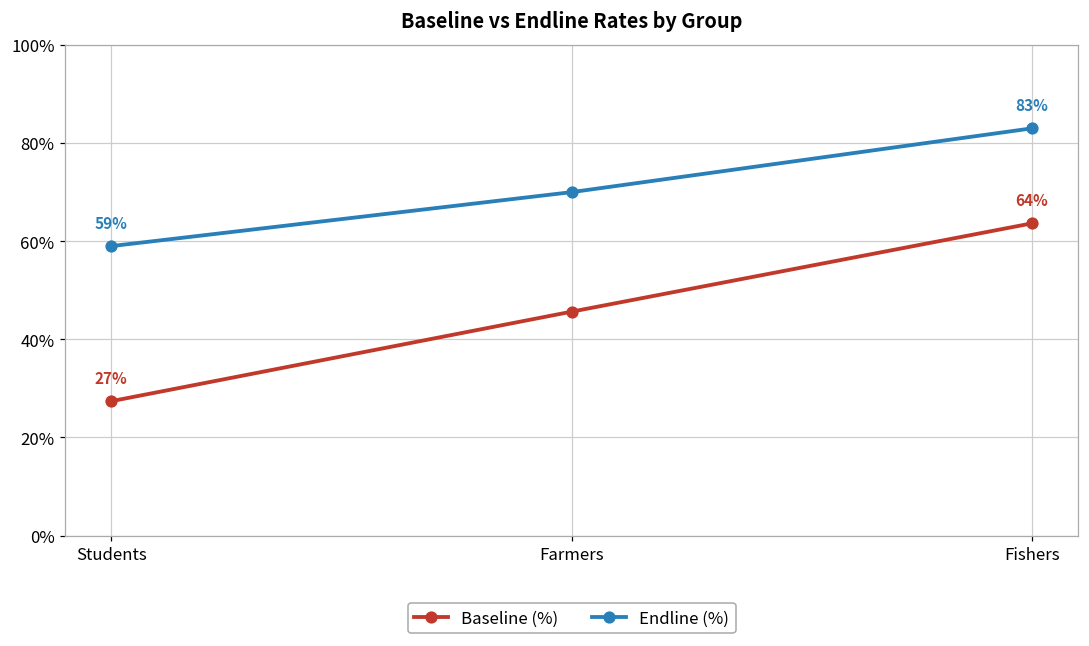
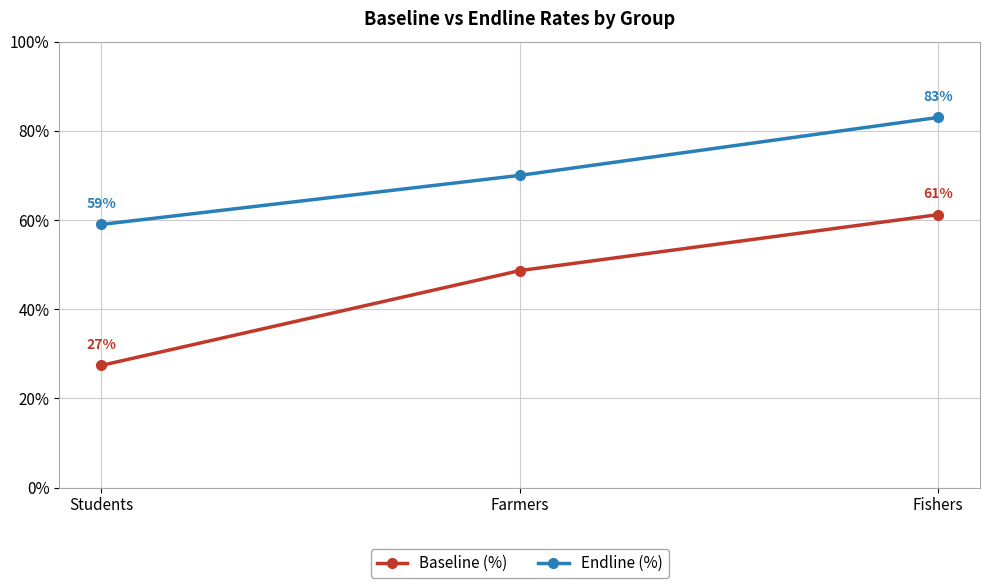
Baseline (%), Farmers: 46% -> 49%
Baseline (%), Fishers: 64% -> 61%
